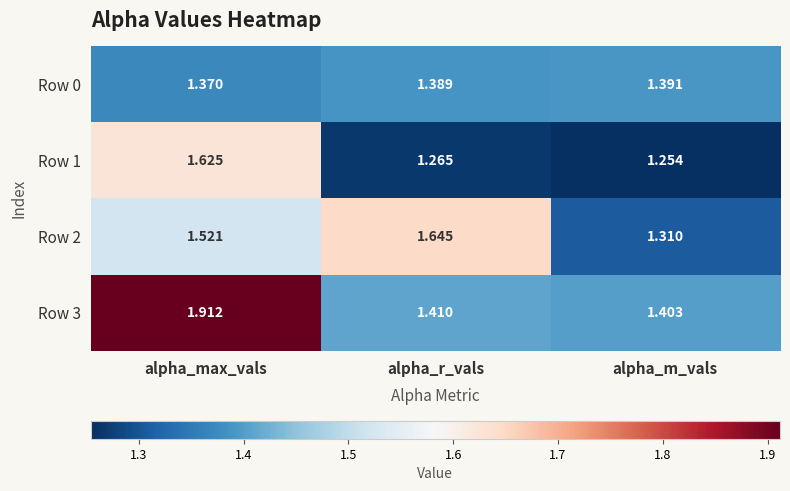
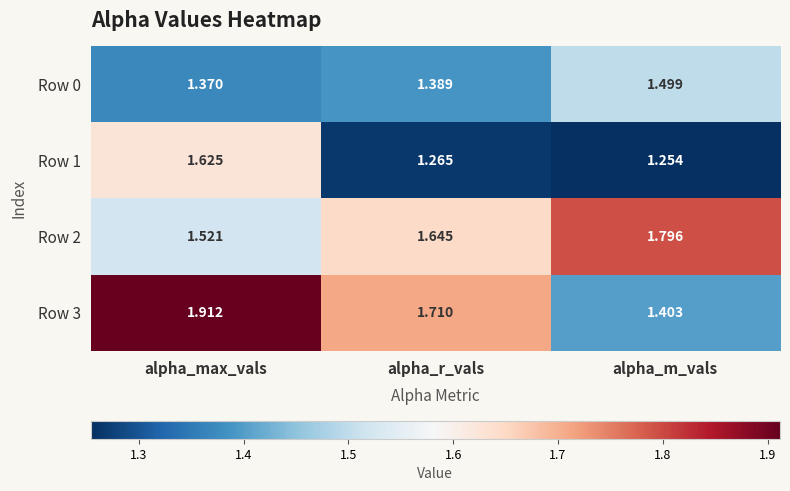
Row 0, alpha_m_vals: 1.391 -> 1.499
Row 2, alpha_m_vals: 1.310 -> 1.796
Row 3, alpha_r_vals: 1.410 -> 1.710
